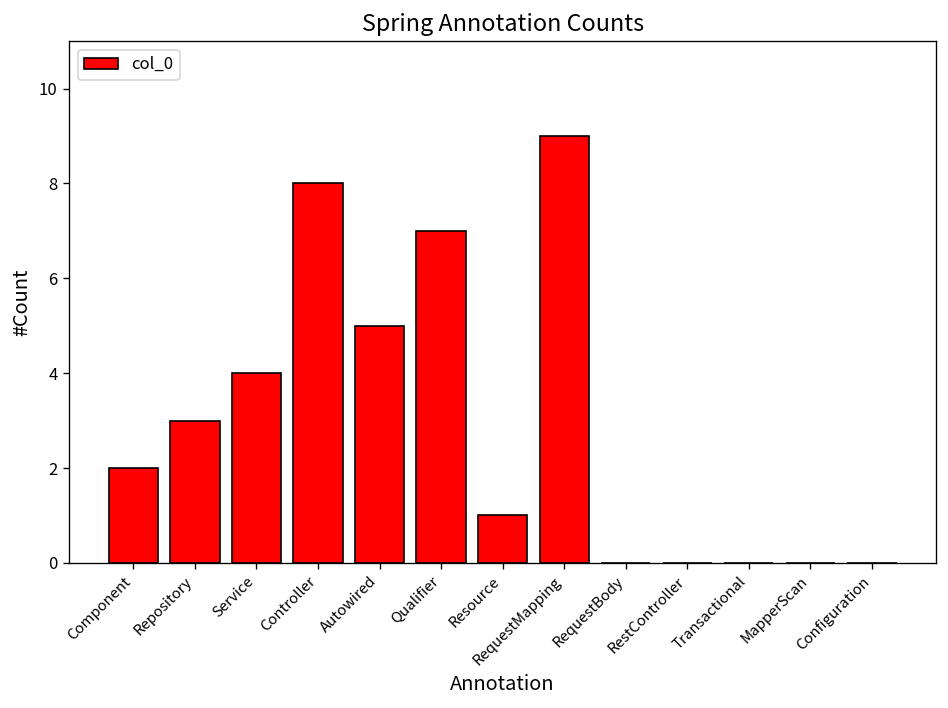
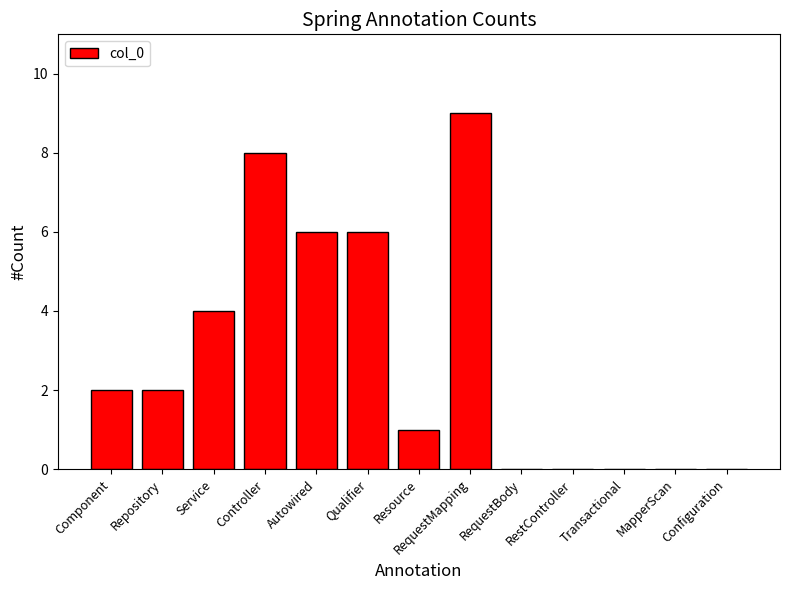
Repository: 3 -> 2
Autowired: 5 -> 6
Qualifier: 7 -> 6
